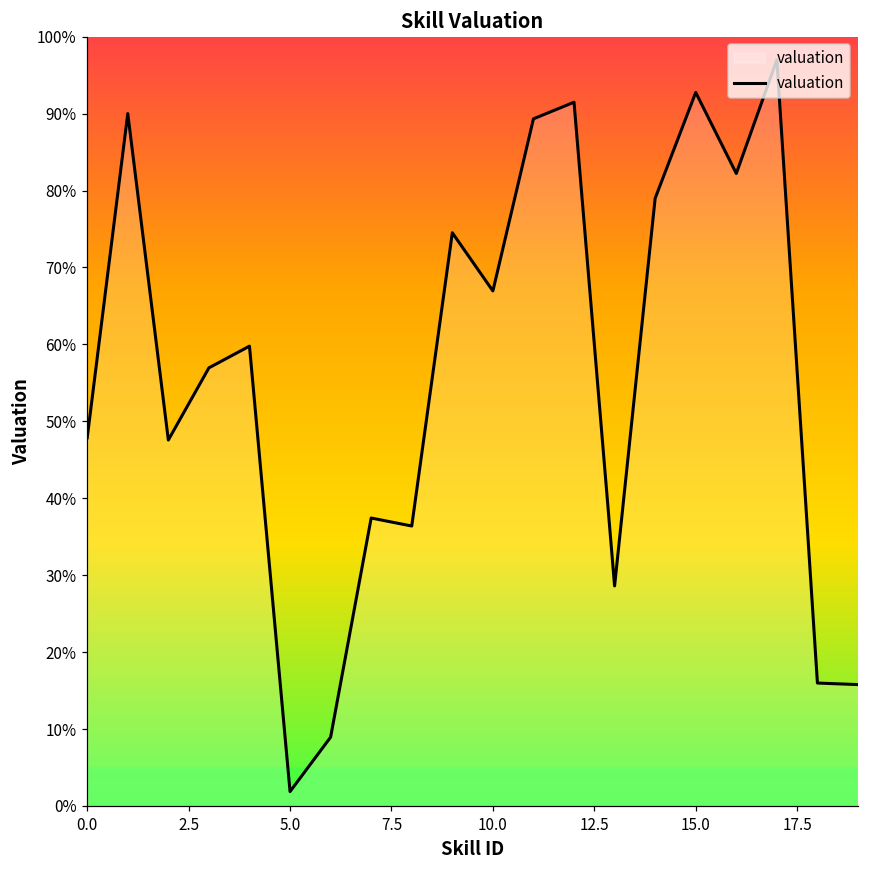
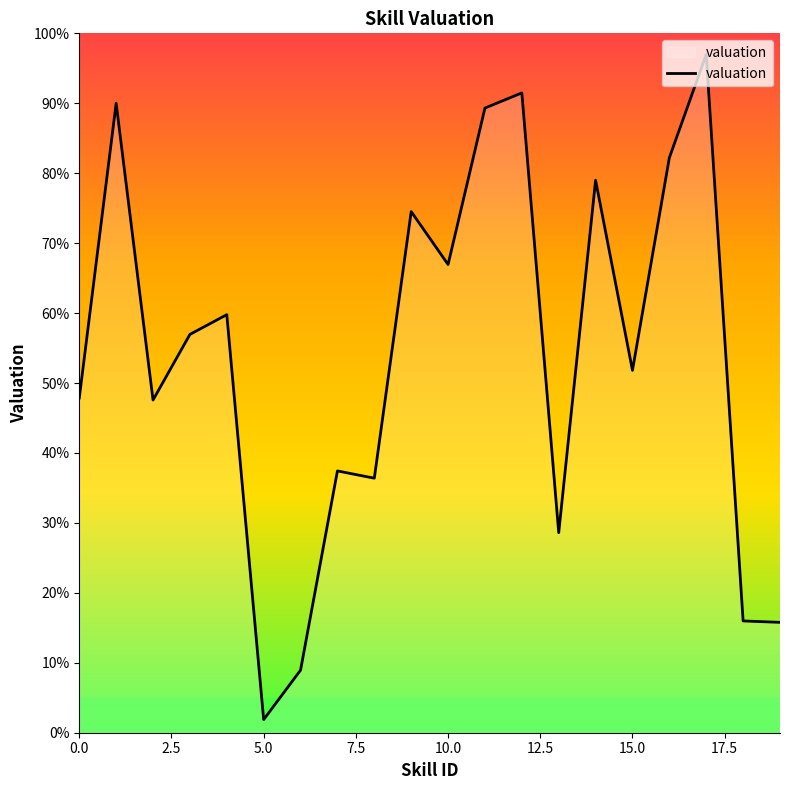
15.0: 93% -> 52%
